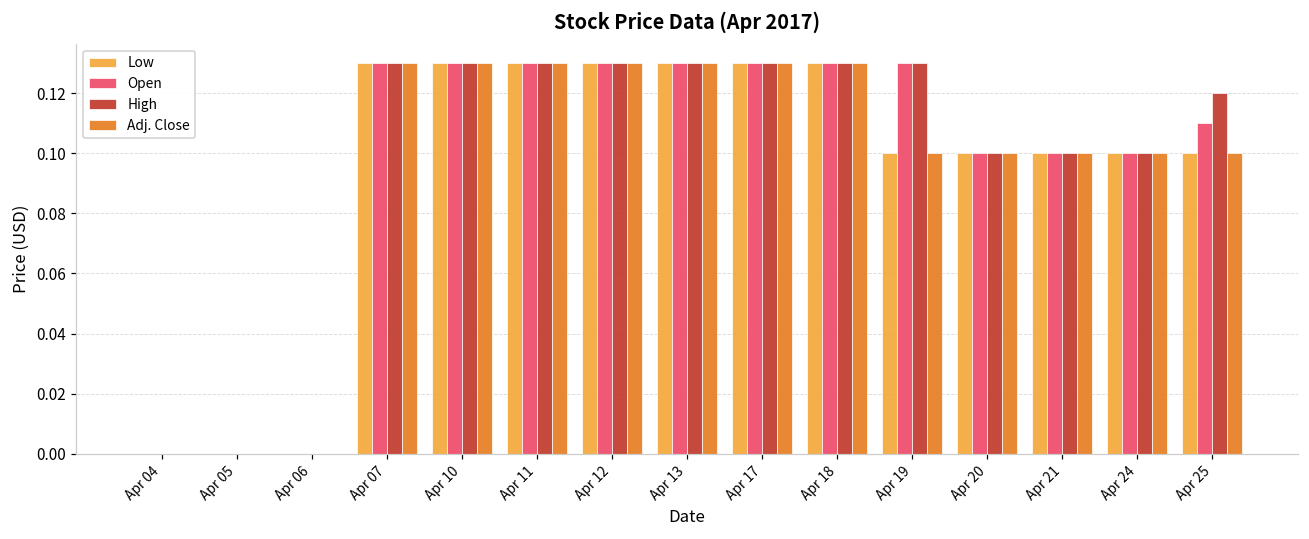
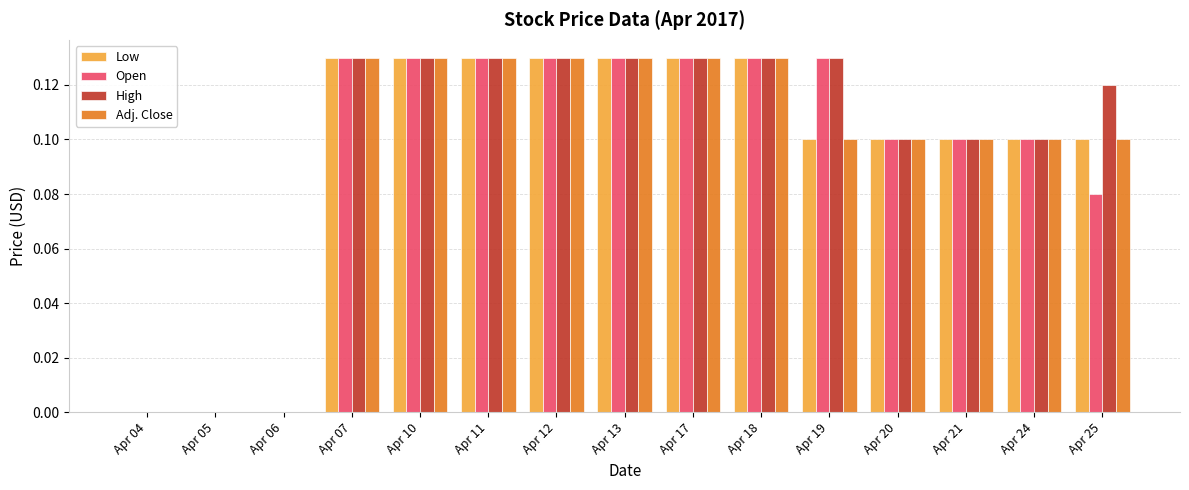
Open, Apr 25: 0.11 -> 0.08
